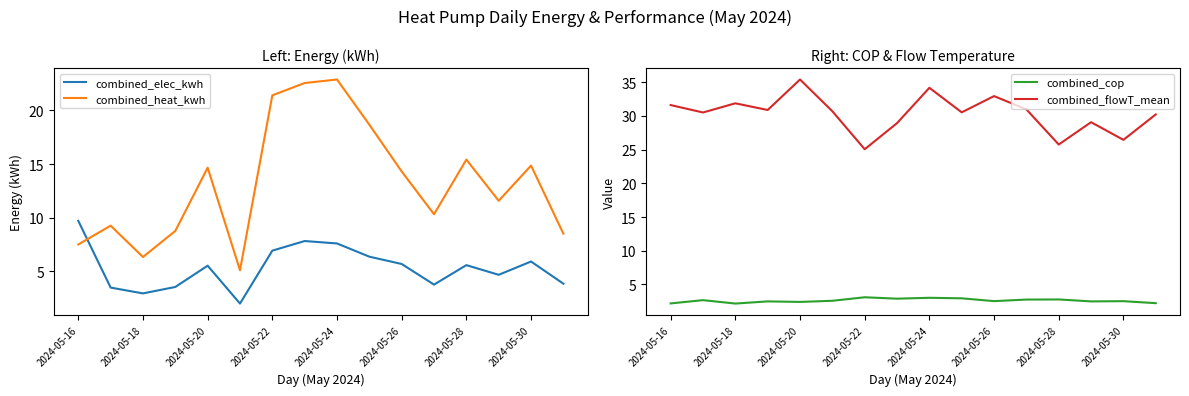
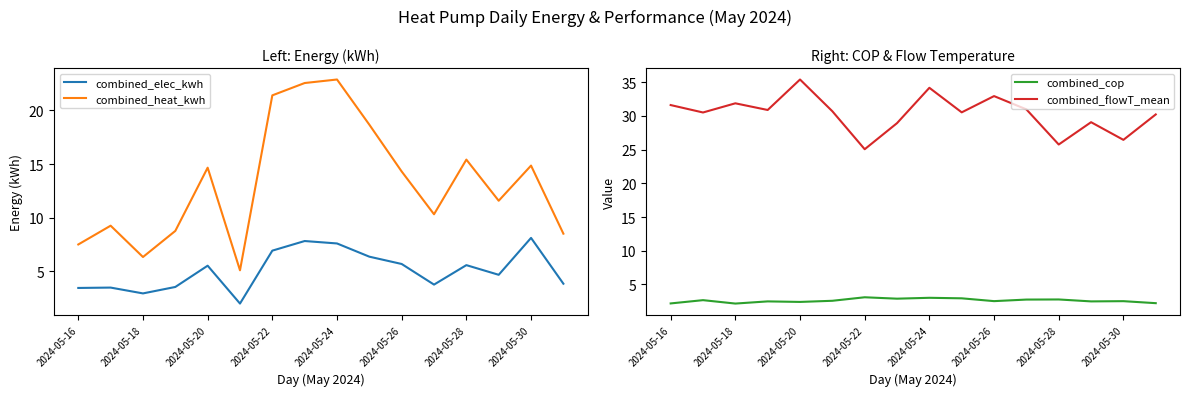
Left: Energy (kWh), combined_elec_kwh, 2024-05-16: 9.7 -> 3.4
Left: Energy (kWh), combined_elec_kwh, 2024-05-30: 5.9 -> 8.1
